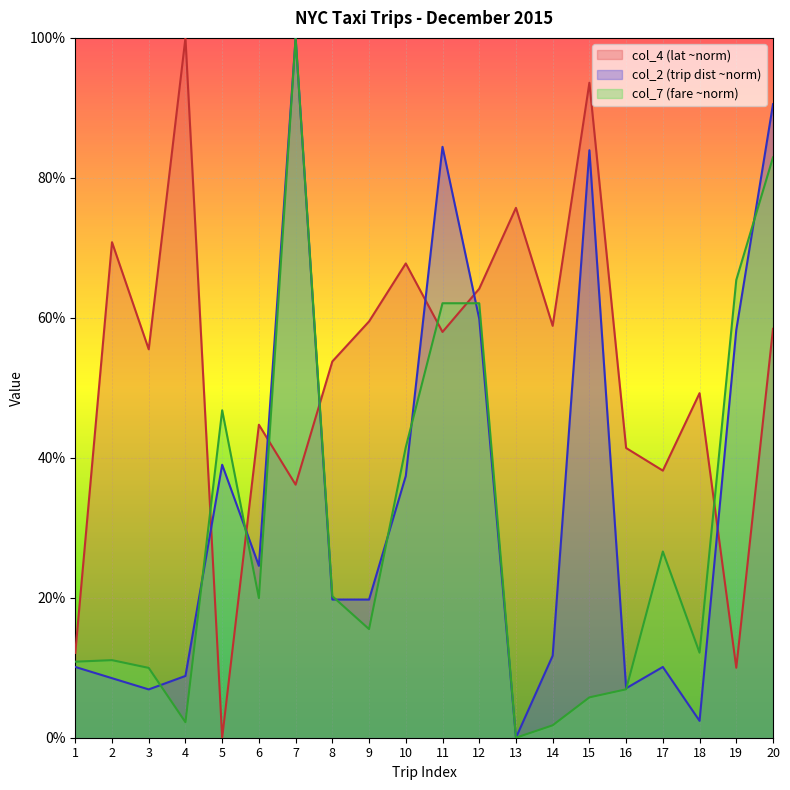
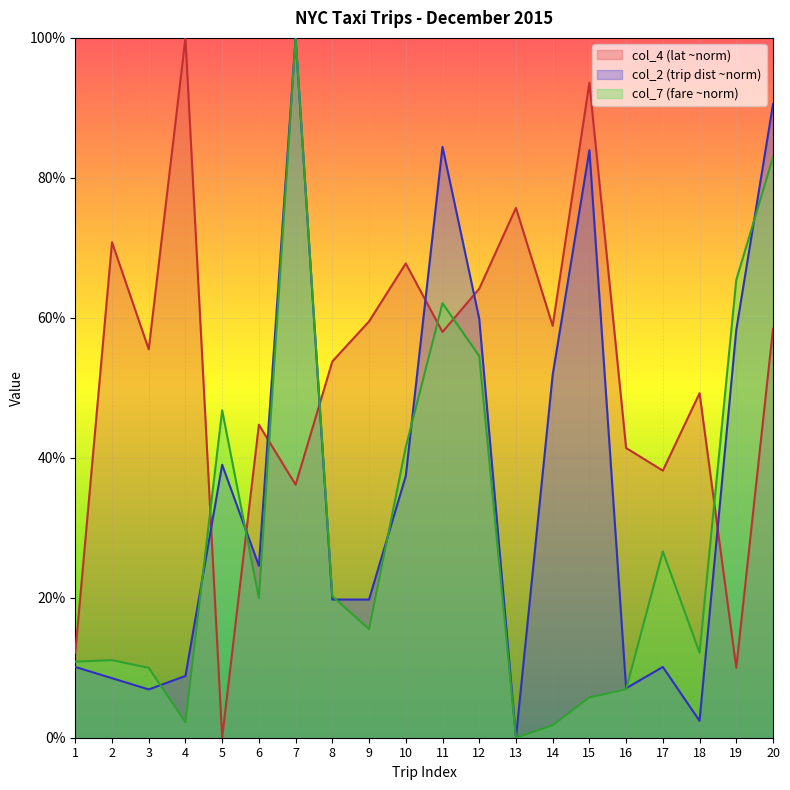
col_7 (fare ~norm), 12: 62% -> 55%
col_2 (trip dist ~norm), 14: 12% -> 52%
